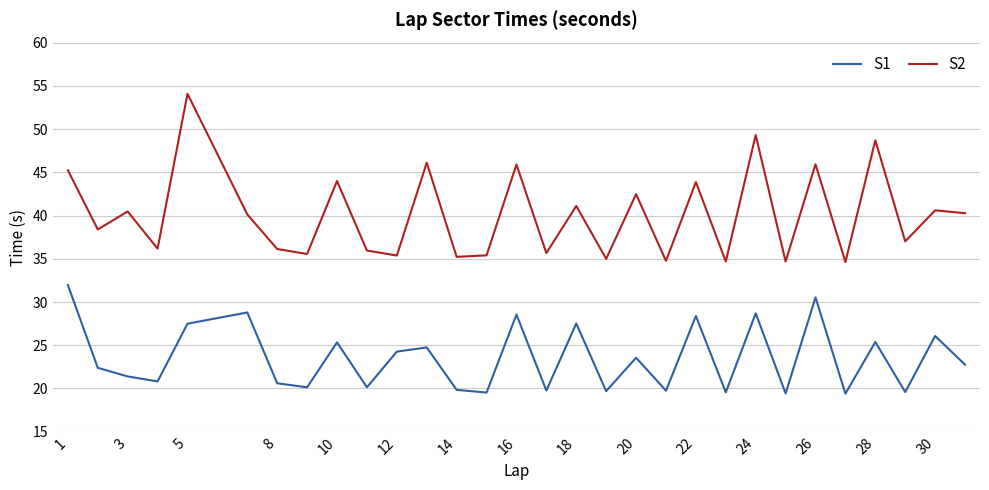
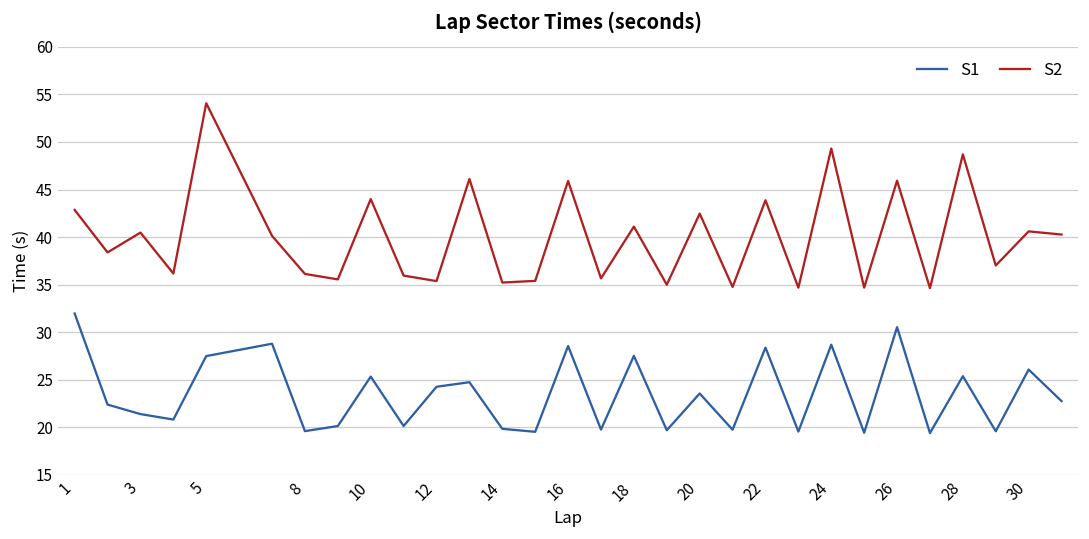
S2, 1: 45 -> 43
S1, 8: 21 -> 20
